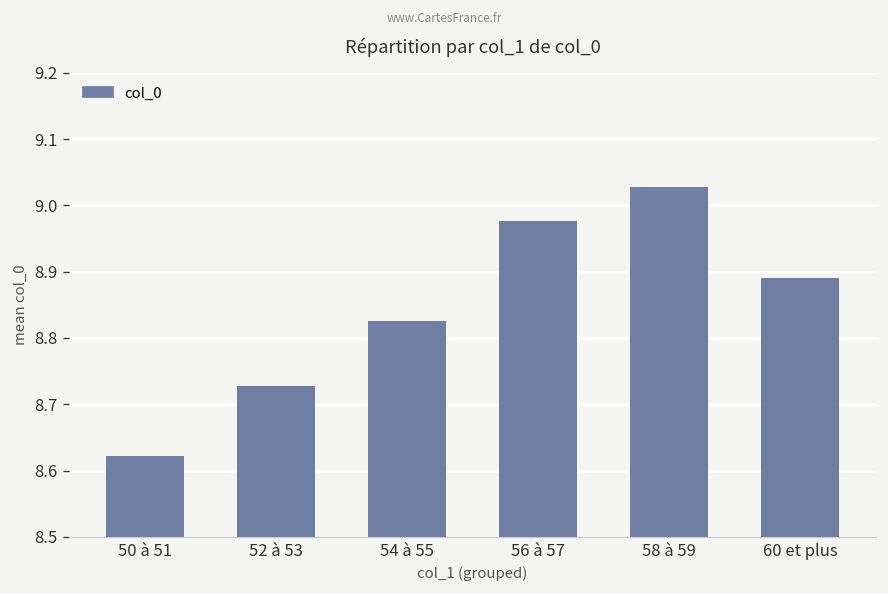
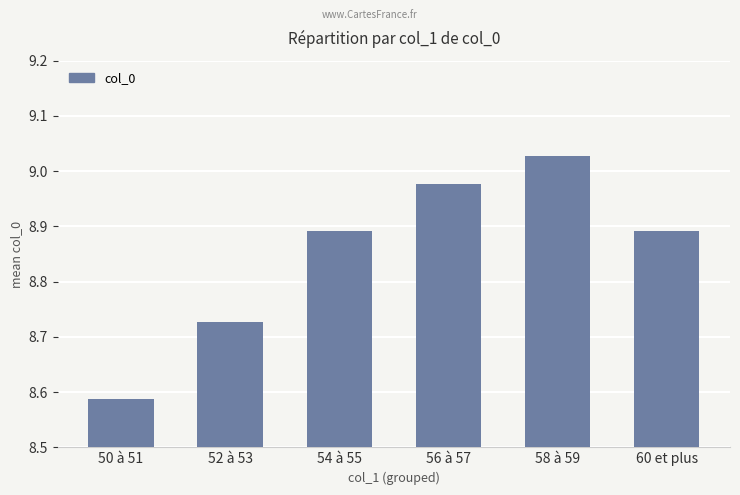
50 à 51: 8.62 -> 8.59
54 à 55: 8.83 -> 8.89
